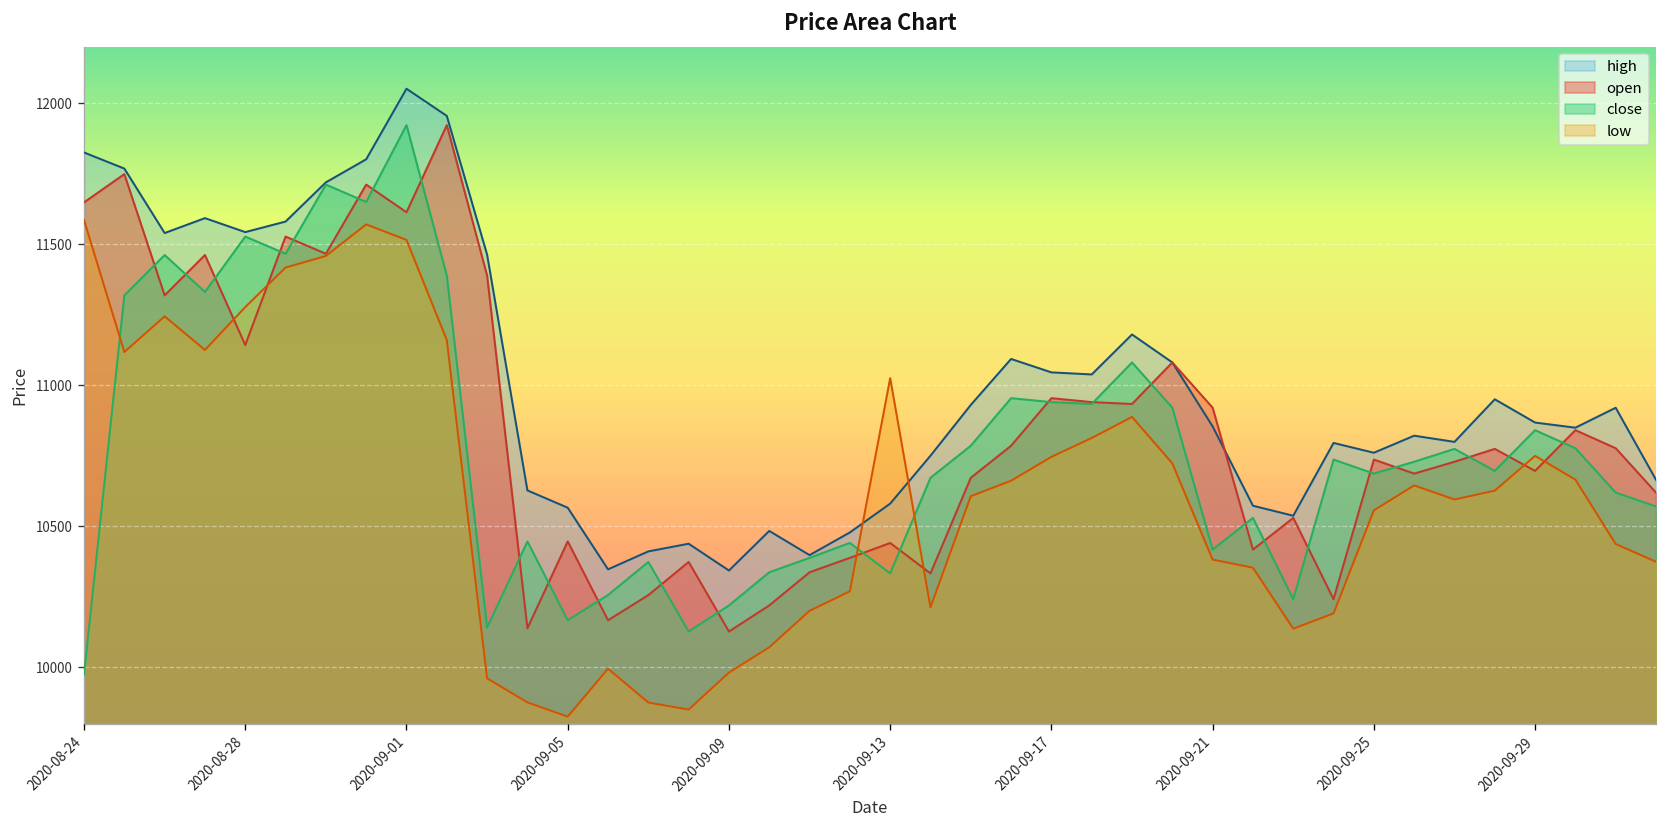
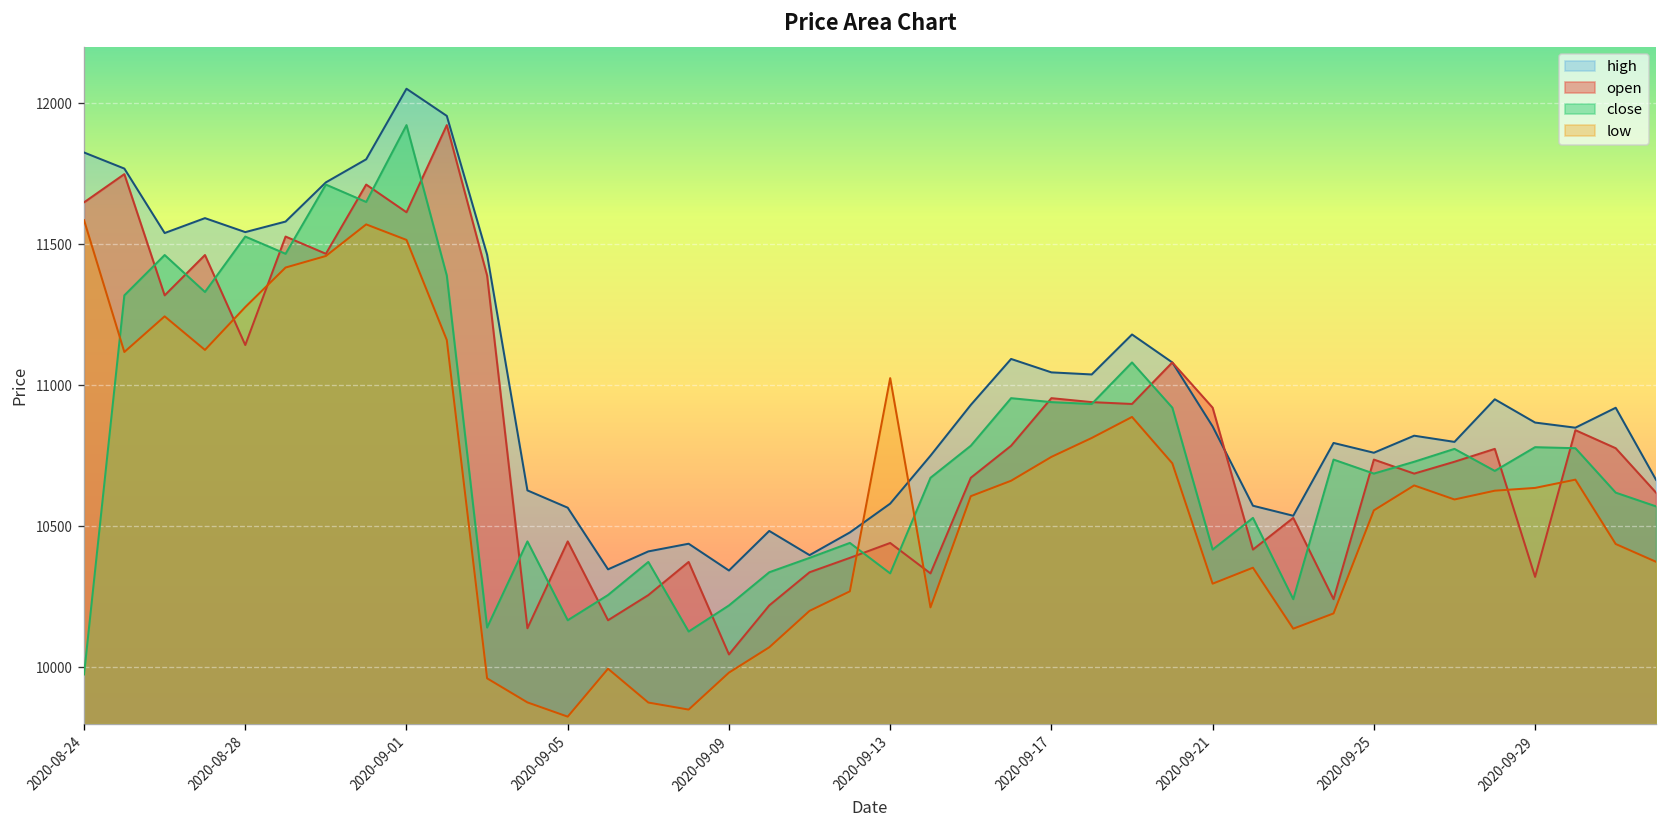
open, 2020-09-09: 10130 -> 10050
low, 2020-09-21: 10380 -> 10300
open, 2020-09-29: 10700 -> 10320
close, 2020-09-29: 10840 -> 10780
low, 2020-09-29: 10750 -> 10640
